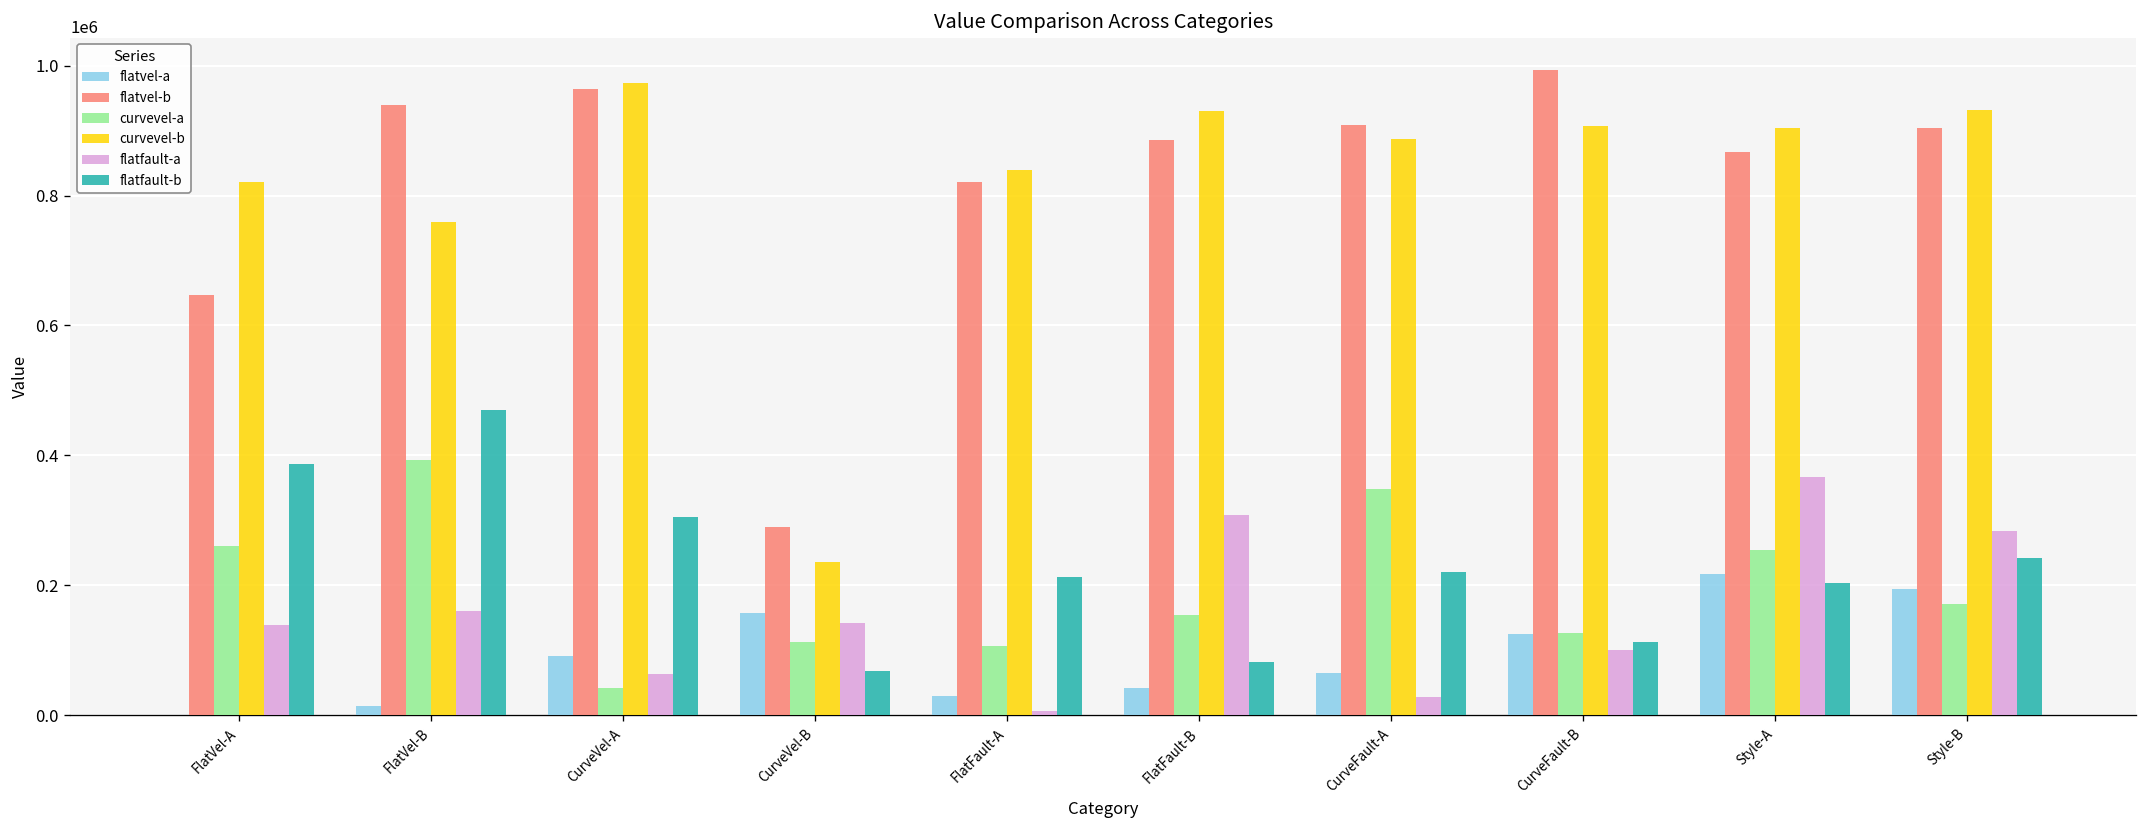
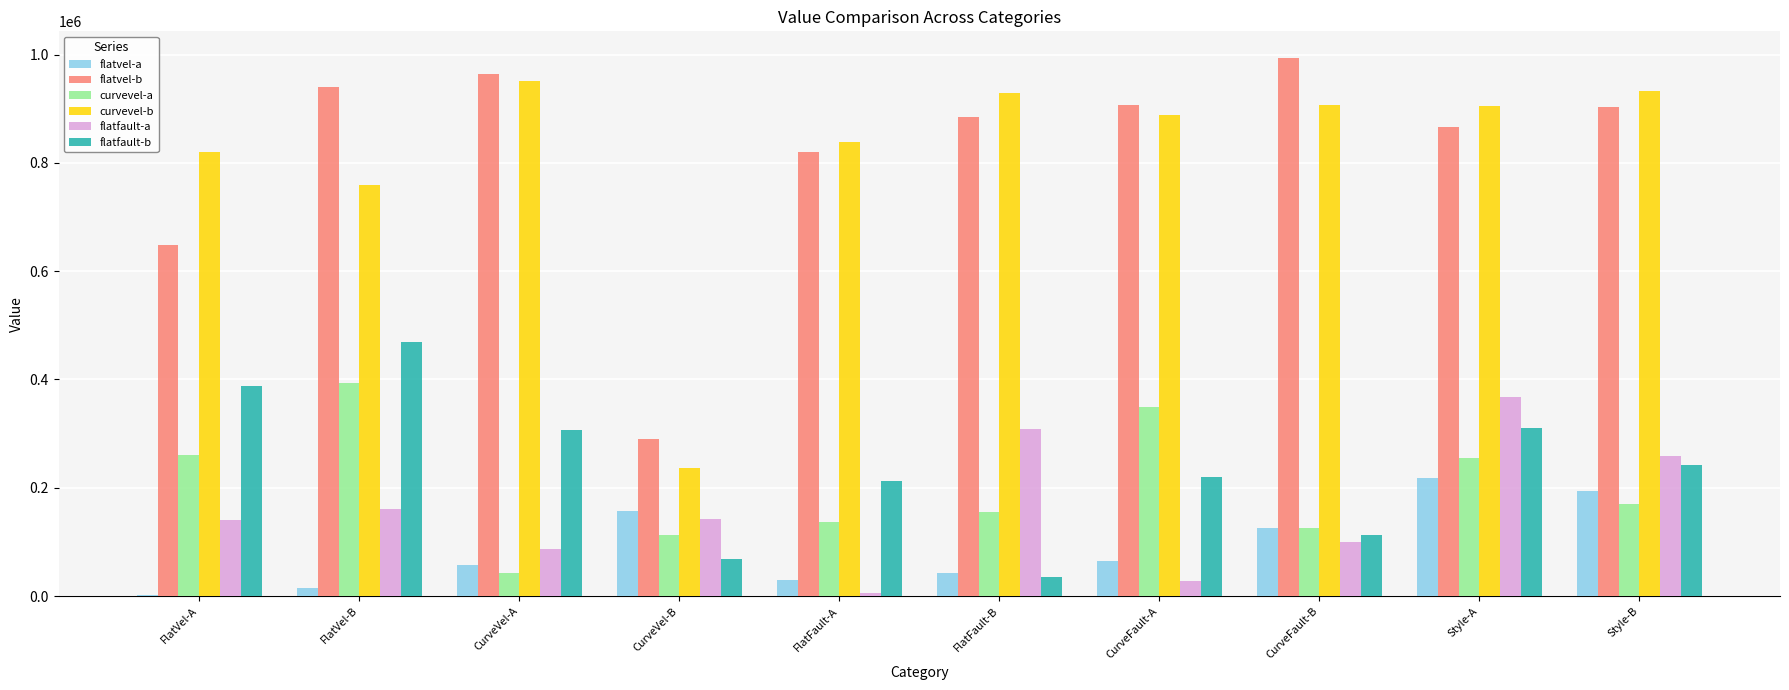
flatvel-a, CurveVel-A: 90000 -> 60000
curvevel-b, CurveVel-A: 970000 -> 950000
flatfault-a, CurveVel-A: 60000 -> 90000
curvevel-a, FlatFault-A: 110000 -> 140000
flatfault-b, FlatFault-B: 80000 -> 40000
flatfault-b, Style-A: 200000 -> 310000
flatfault-a, Style-B: 280000 -> 260000
